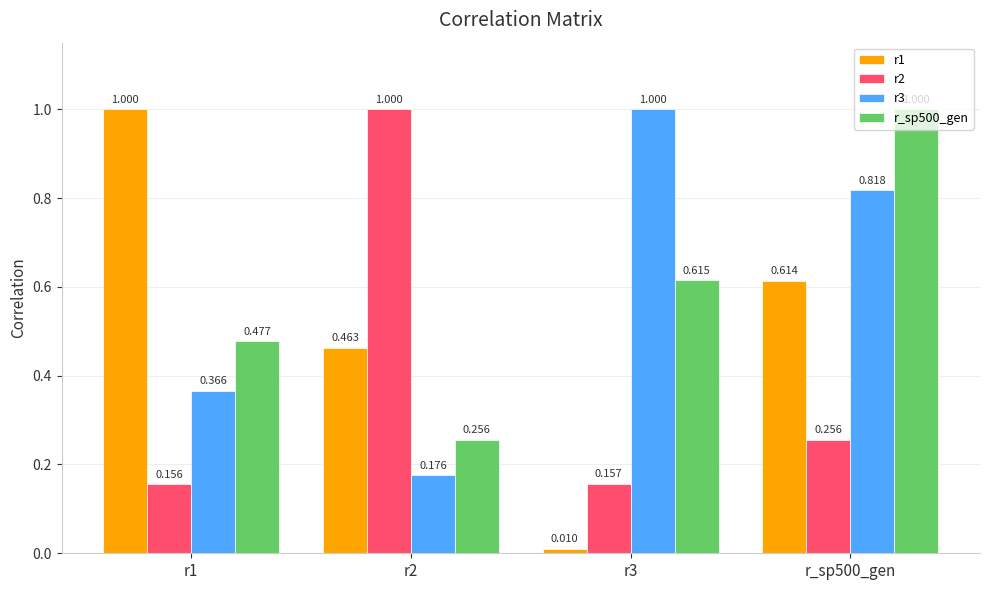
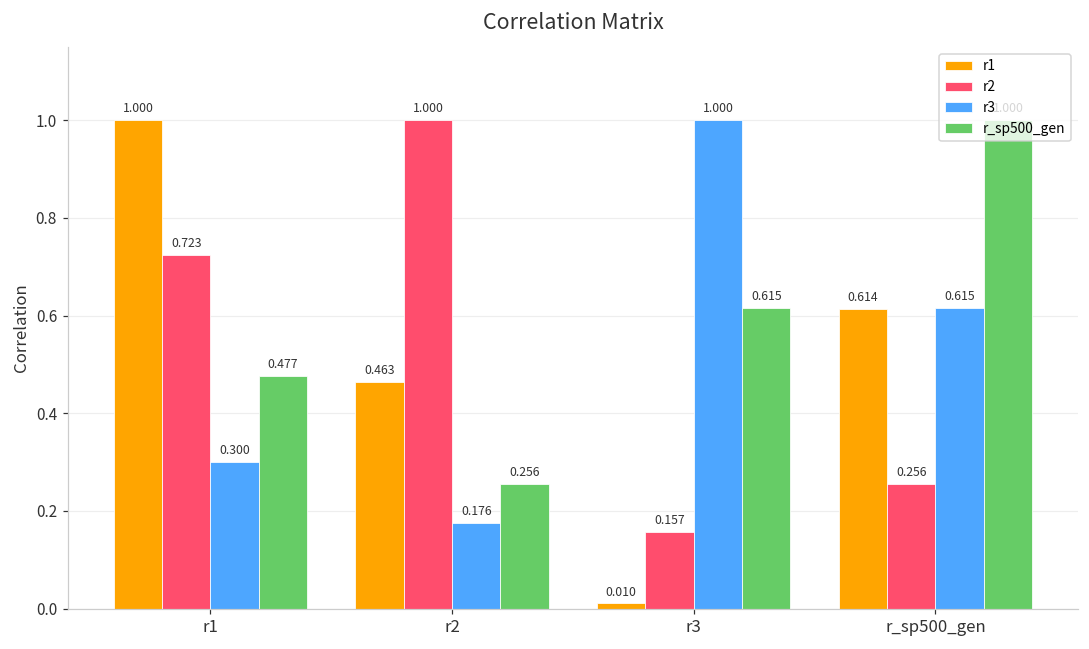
r2, r1: 0.156 -> 0.723
r3, r1: 0.366 -> 0.300
r3, r_sp500_gen: 0.818 -> 0.615
